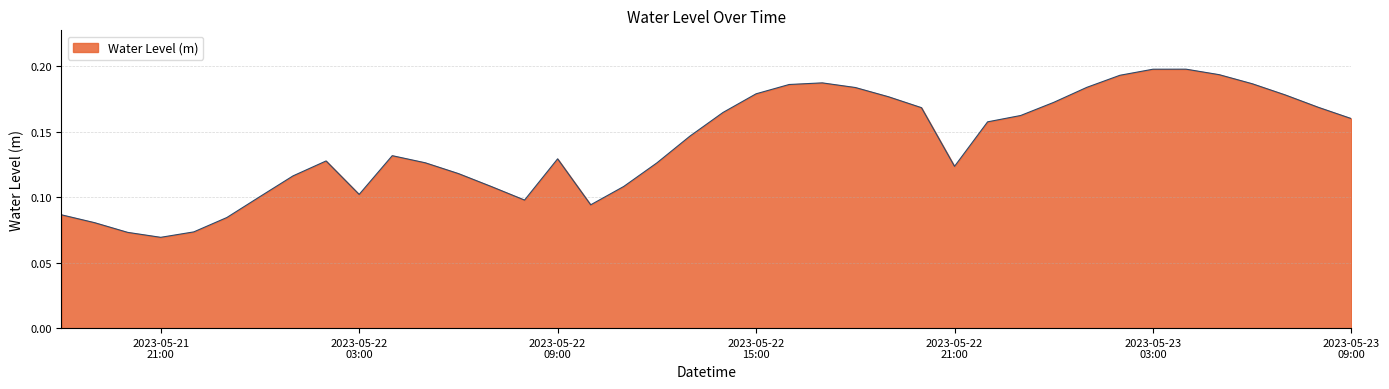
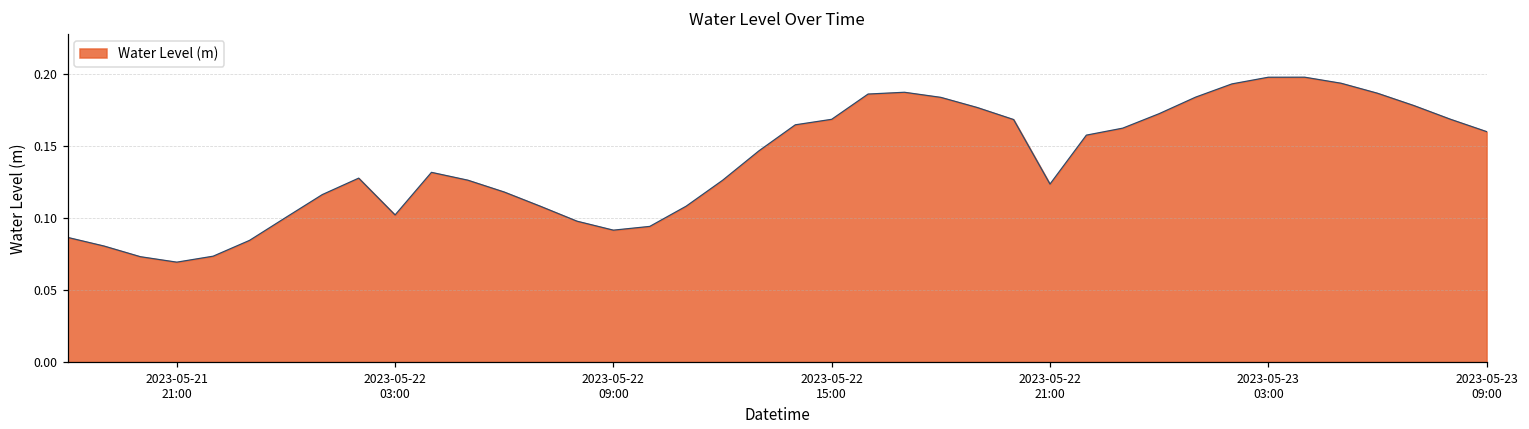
2023-05-22 09:00: 0.129 -> 0.092
2023-05-22 15:00: 0.179 -> 0.169
